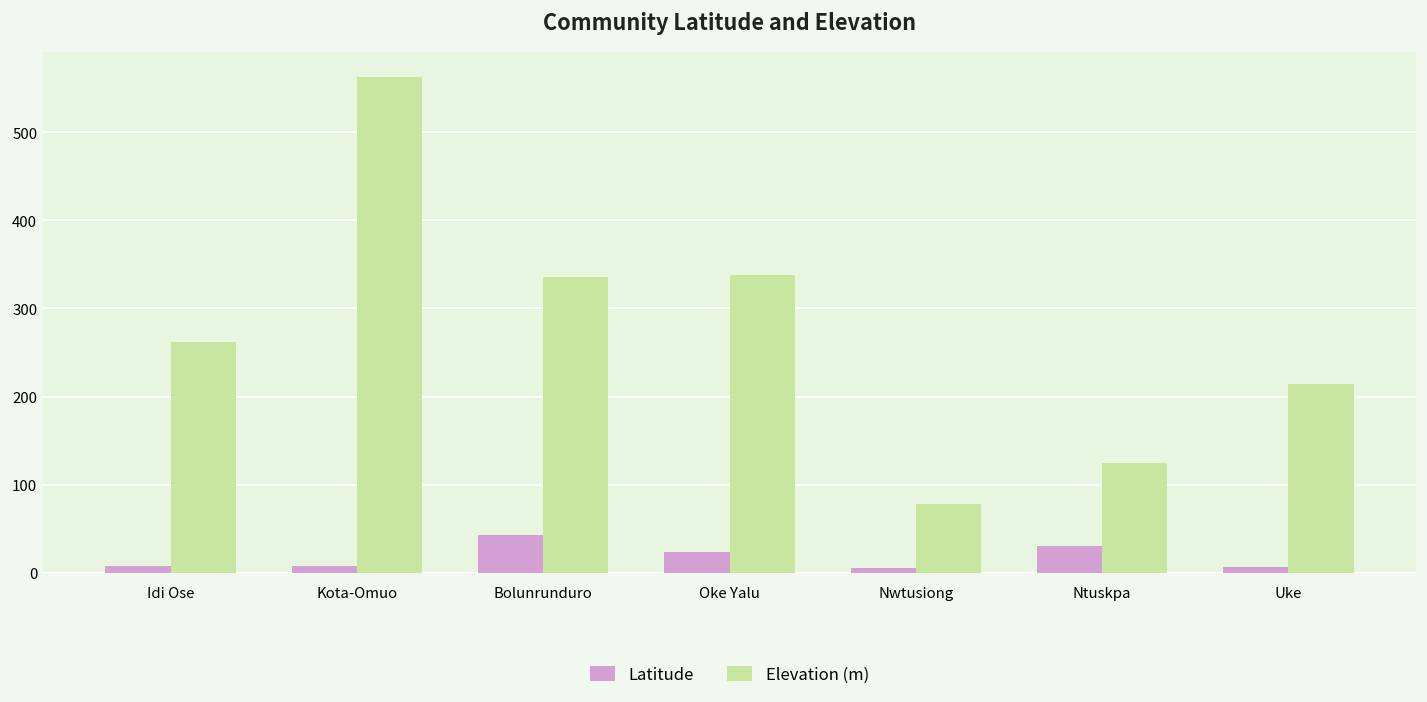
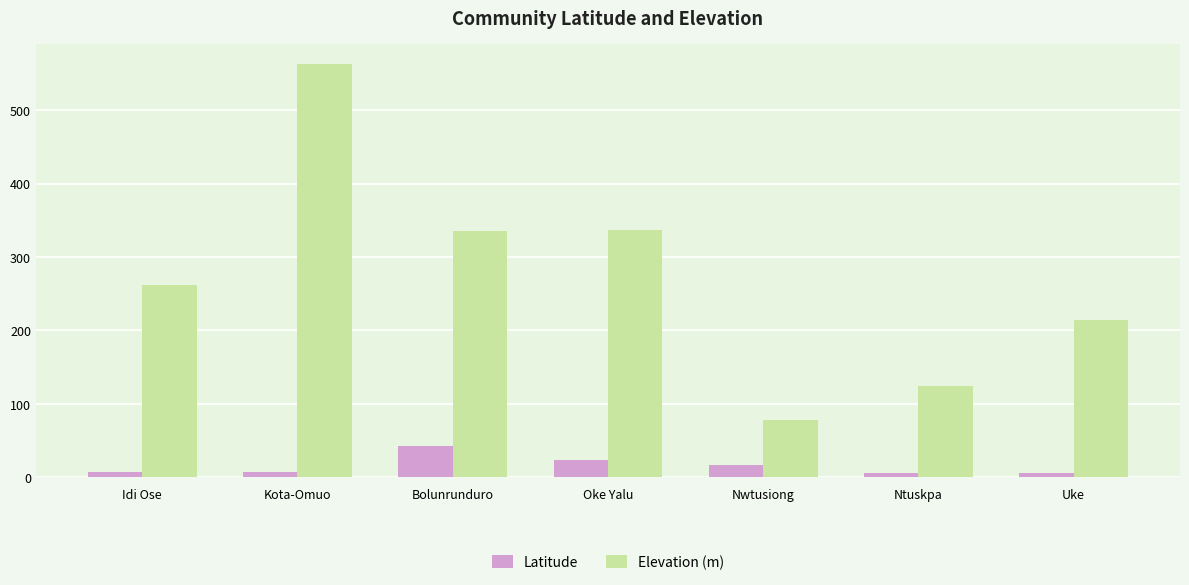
Latitude, Nwtusiong: 10 -> 20
Latitude, Ntuskpa: 30 -> 10
